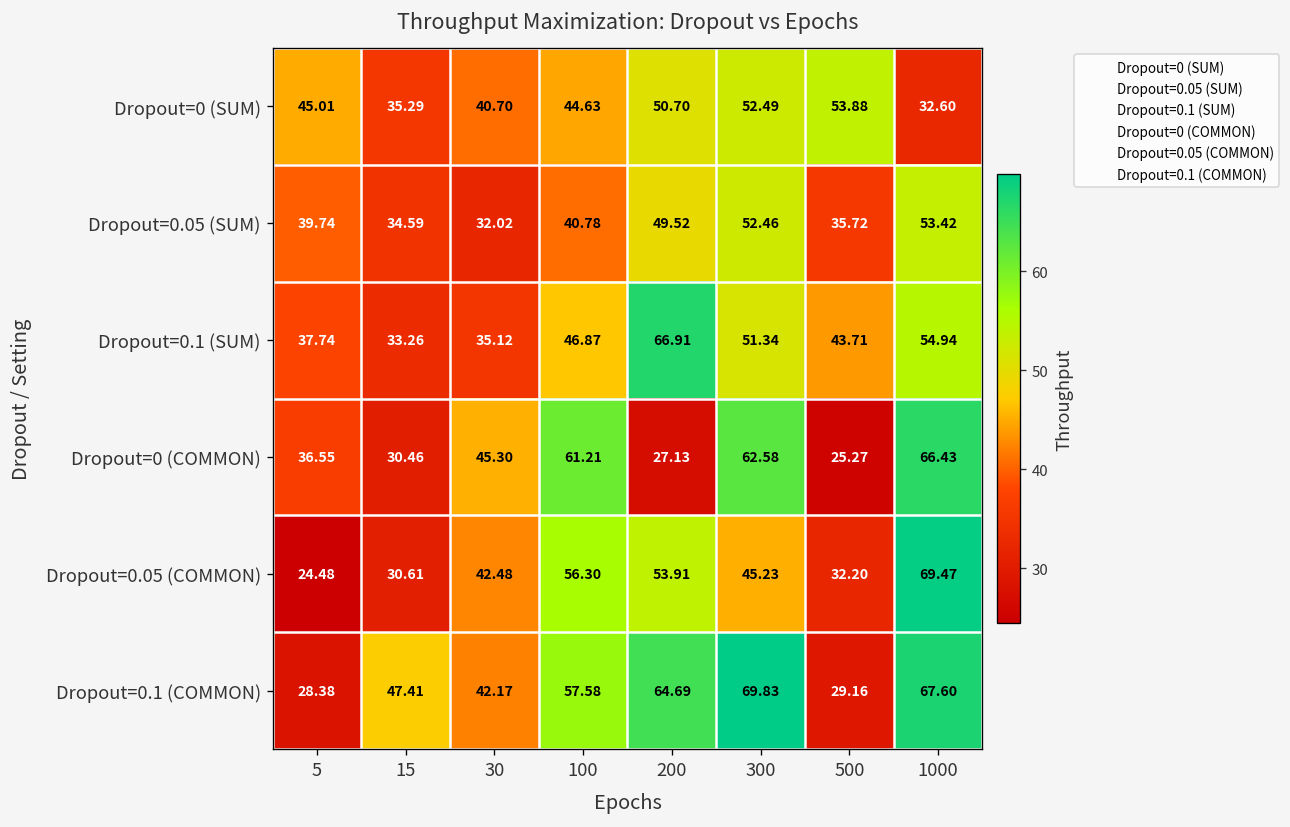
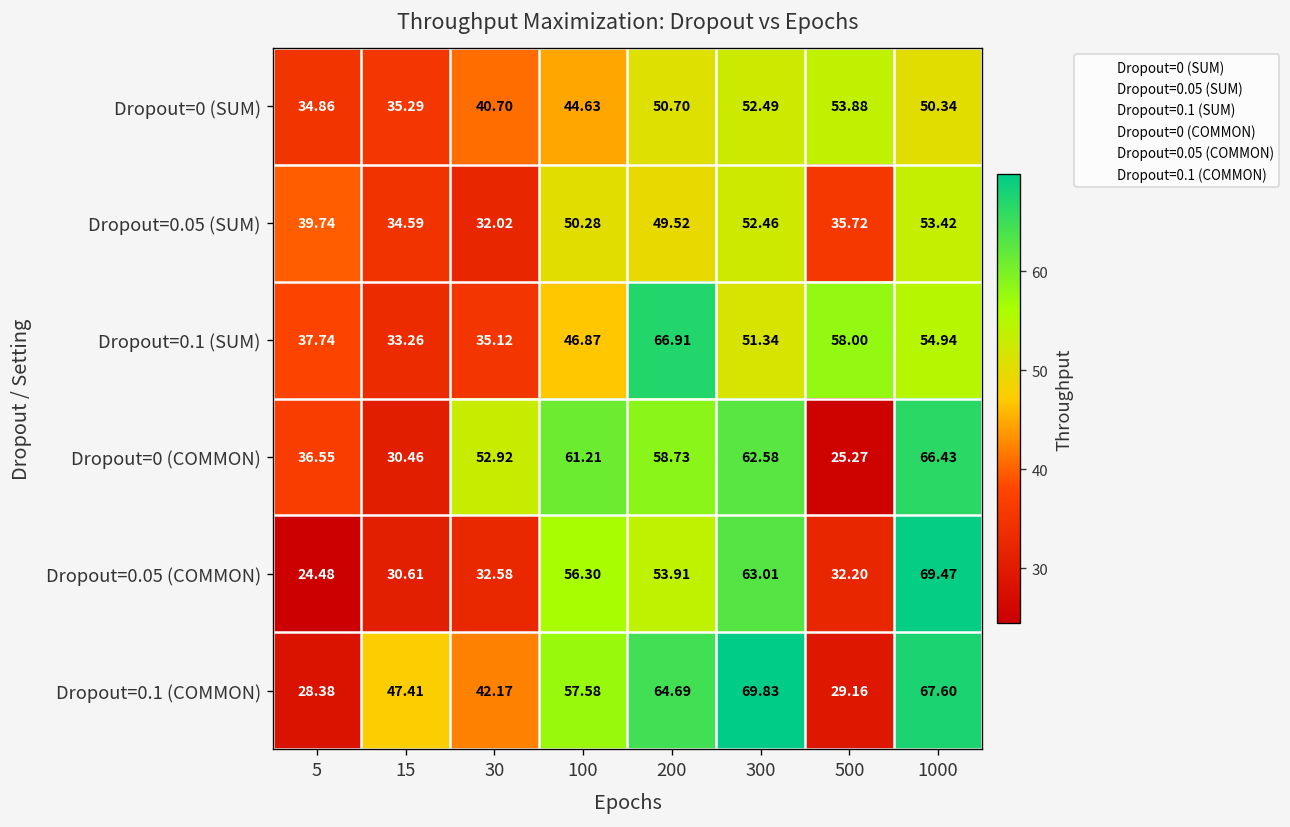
Dropout=0 (SUM), 5: 45.01 -> 34.86
Dropout=0 (SUM), 1000: 32.60 -> 50.34
Dropout=0.05 (SUM), 100: 40.78 -> 50.28
Dropout=0.1 (SUM), 500: 43.71 -> 58.00
Dropout=0 (COMMON), 30: 45.30 -> 52.92
Dropout=0 (COMMON), 200: 27.13 -> 58.73
Dropout=0.05 (COMMON), 30: 42.48 -> 32.58
Dropout=0.05 (COMMON), 300: 45.23 -> 63.01
